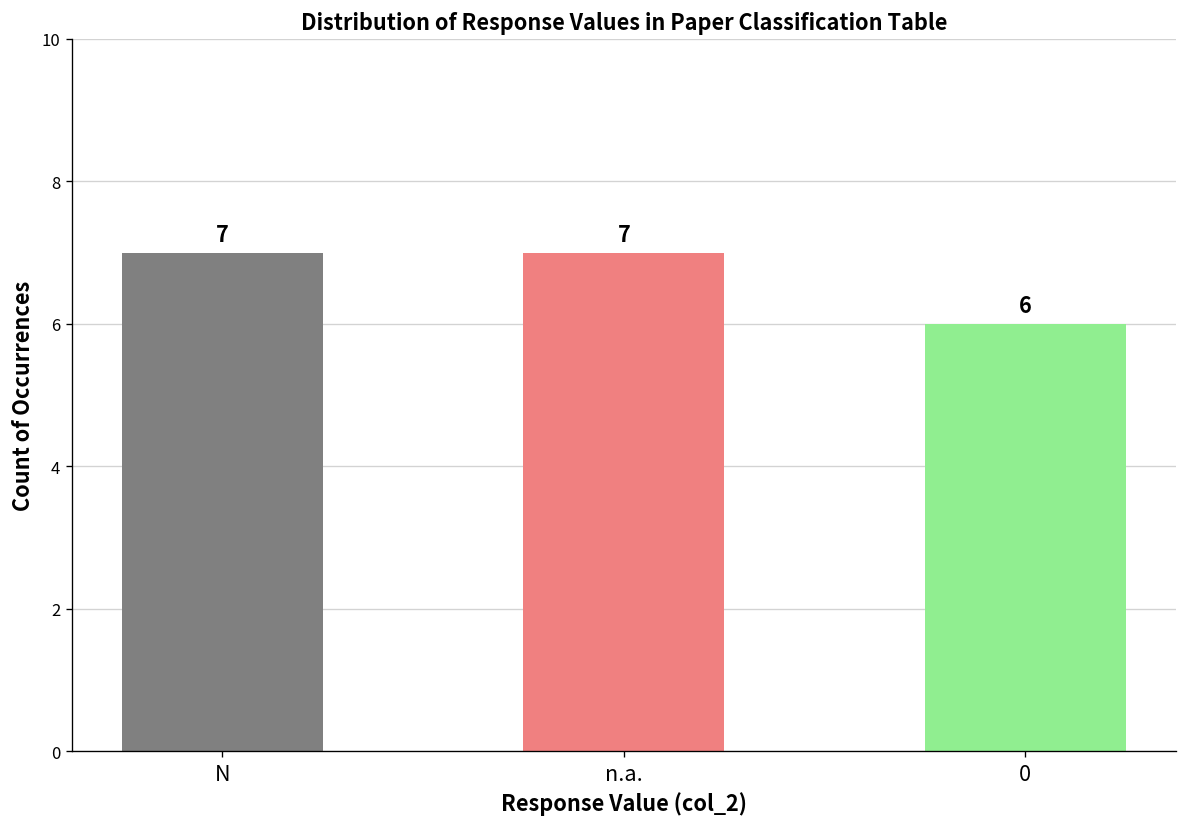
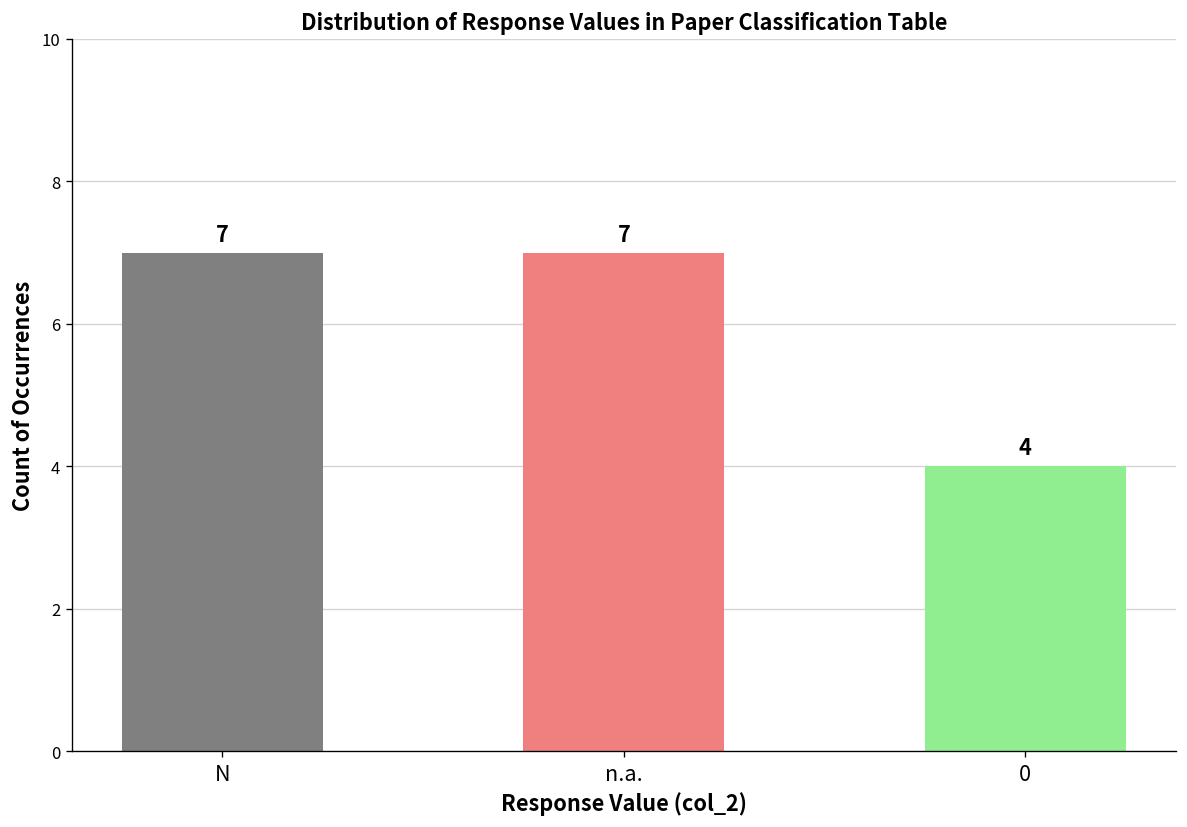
0: 6 -> 4
